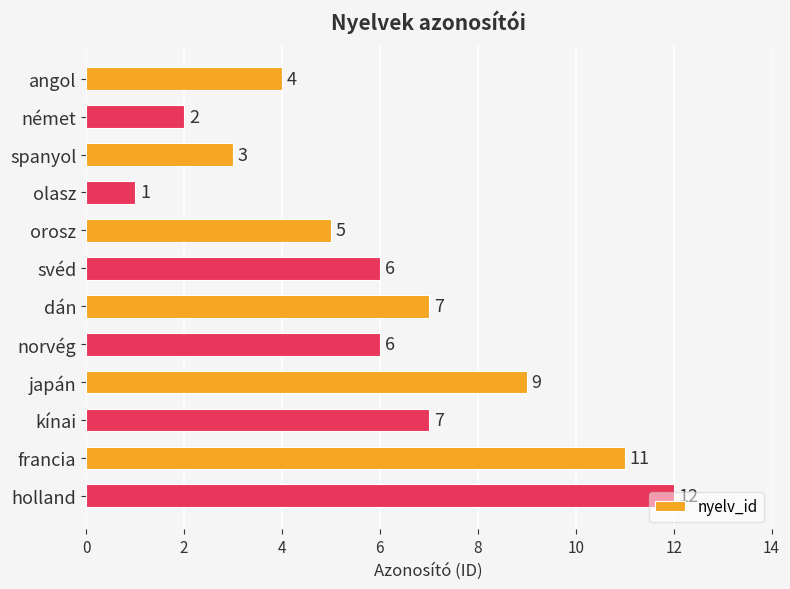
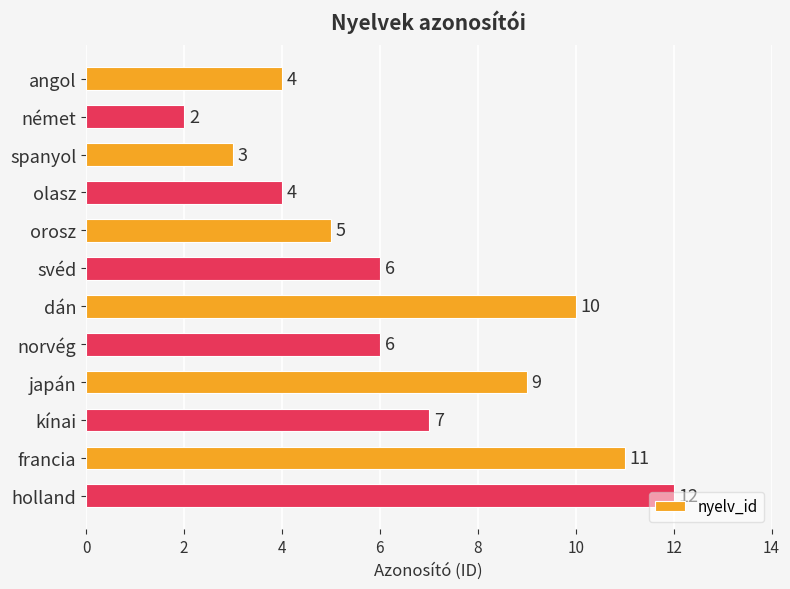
olasz: 1 -> 4
dán: 7 -> 10
